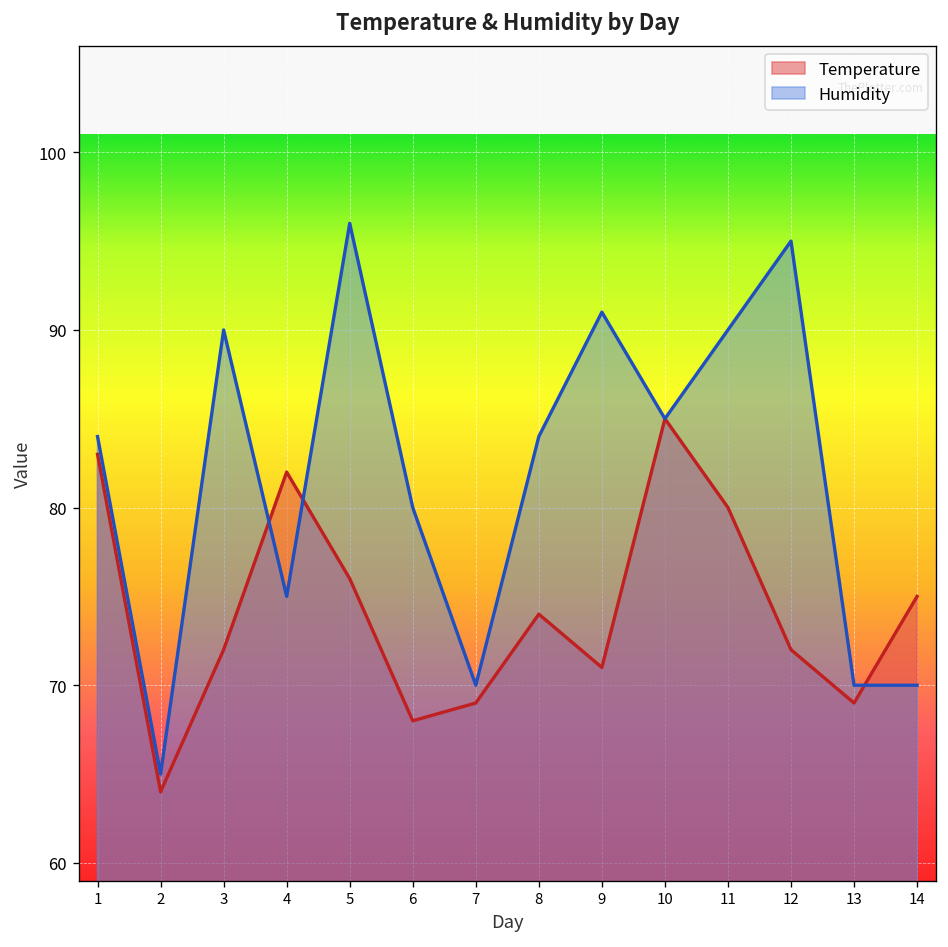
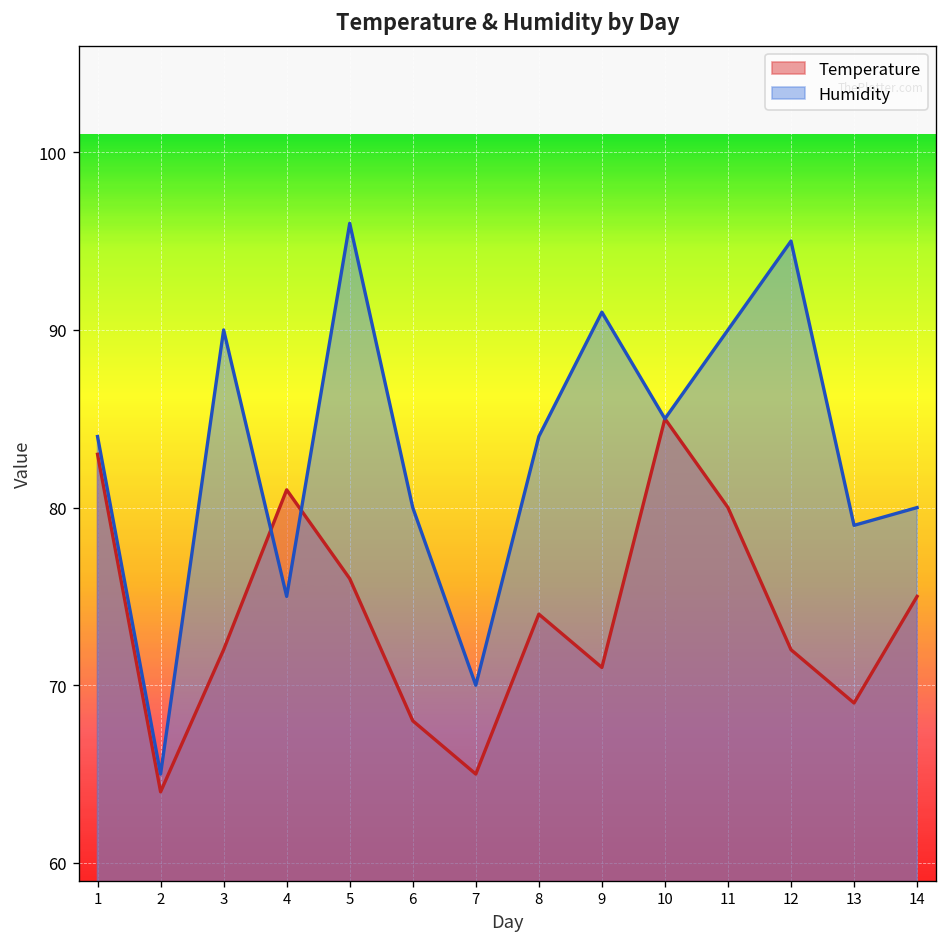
Temperature, 4: 82 -> 81
Temperature, 7: 69 -> 65
Humidity, 13: 70 -> 79
Humidity, 14: 70 -> 80
